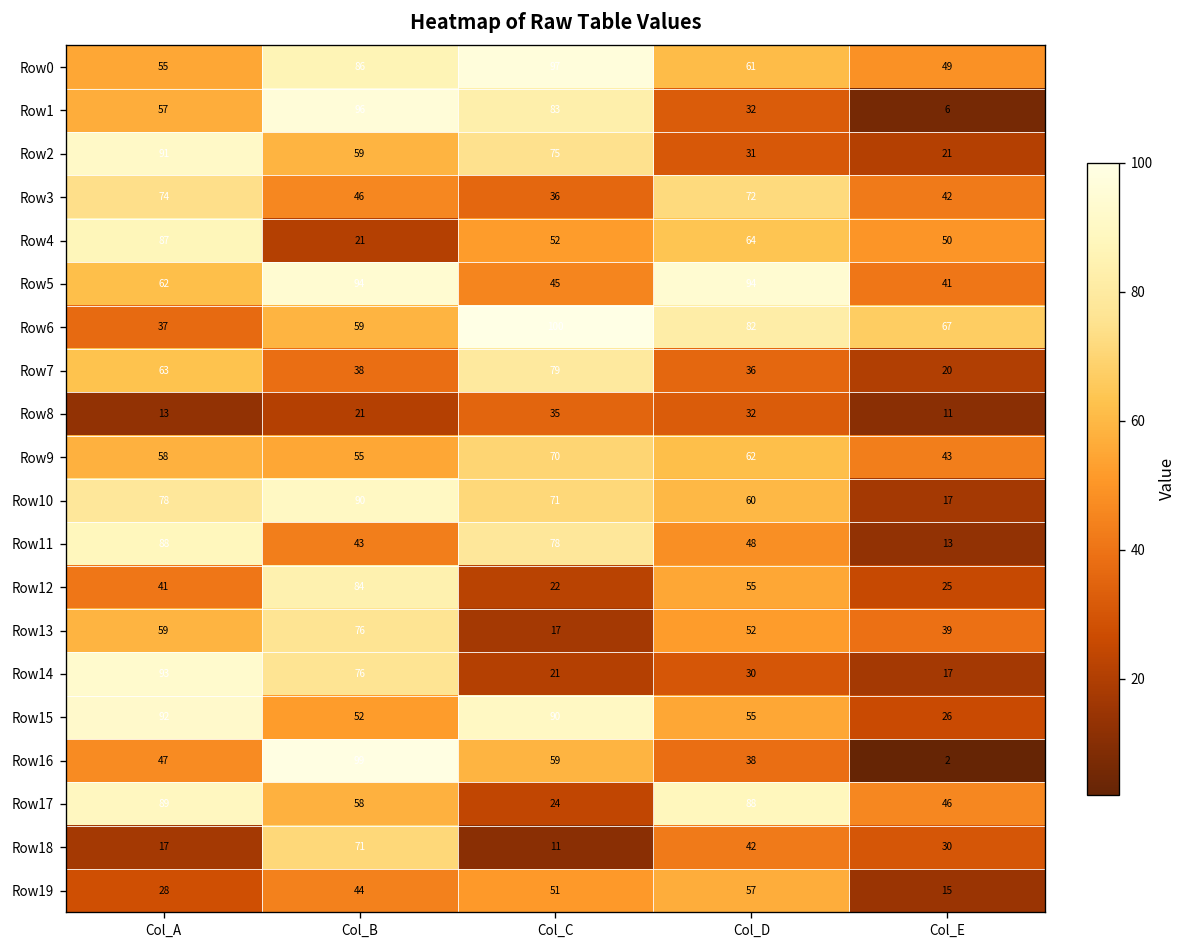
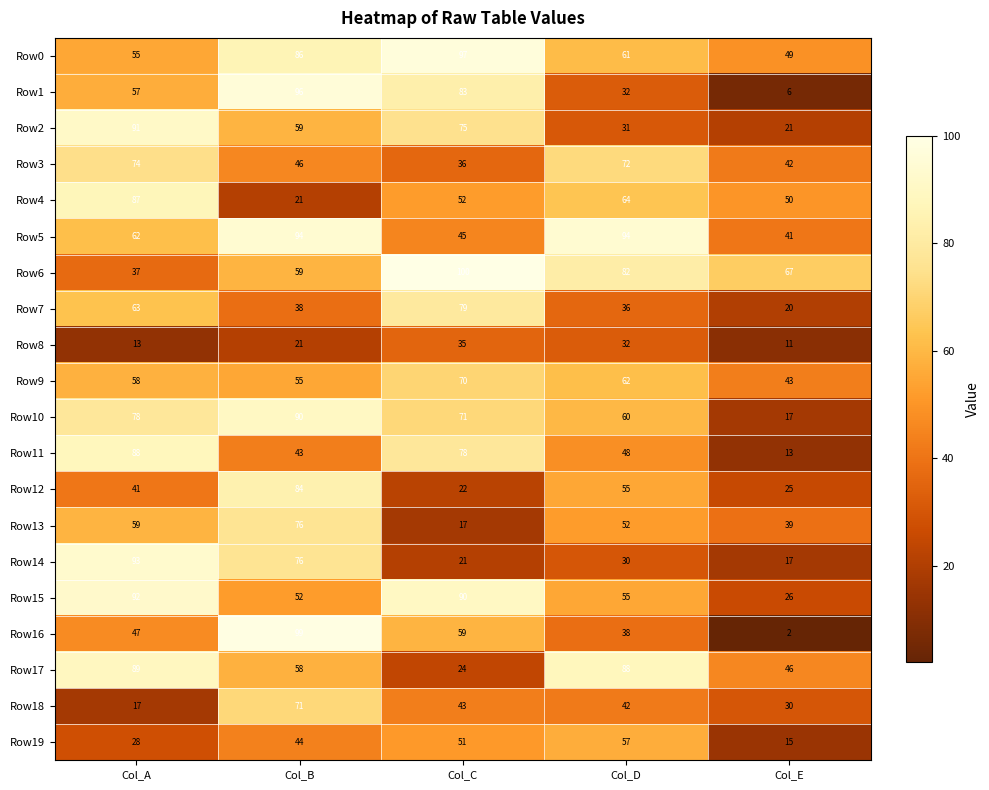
Row18, Col_C: 11 -> 43
